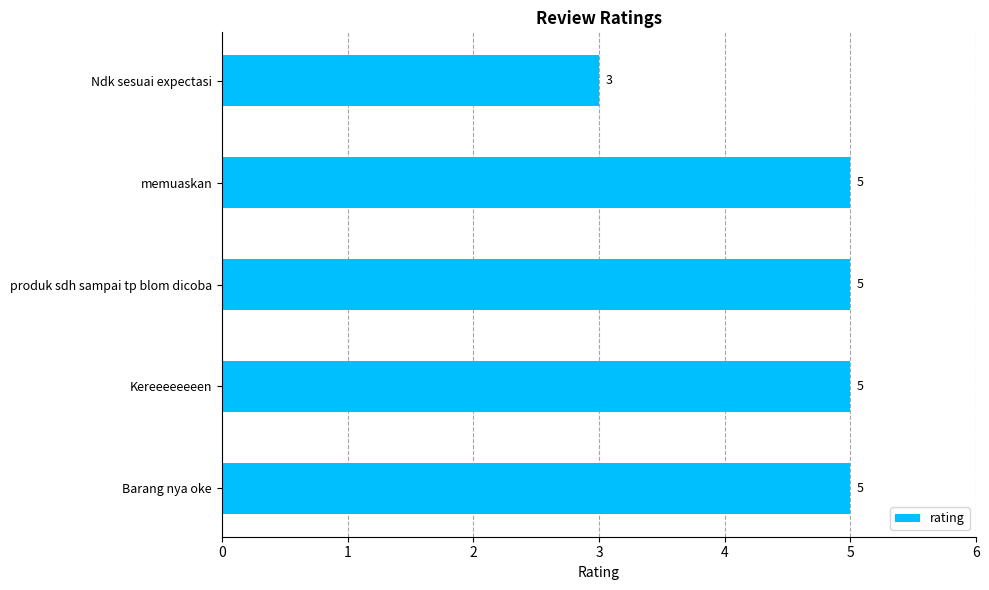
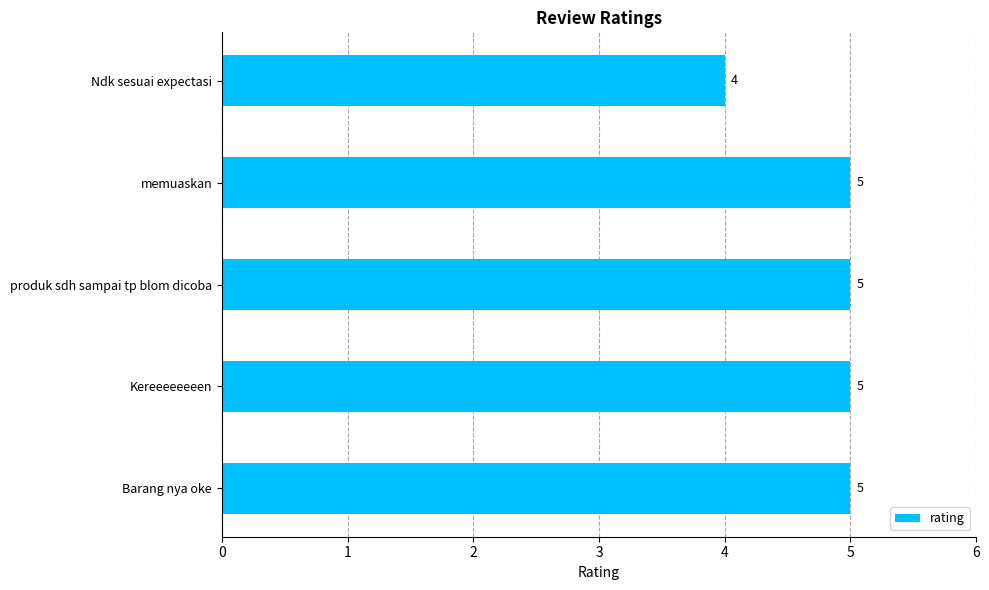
Ndk sesuai expectasi: 3 -> 4
